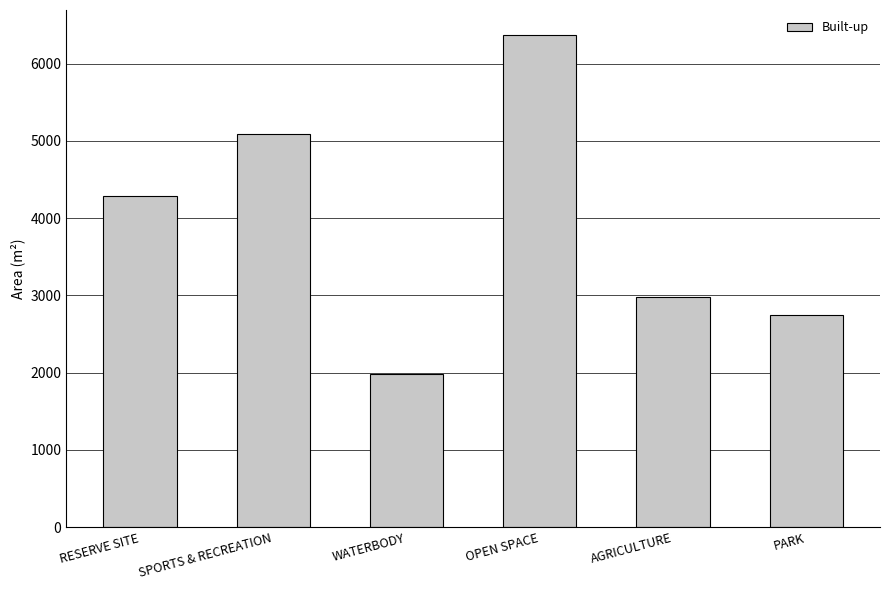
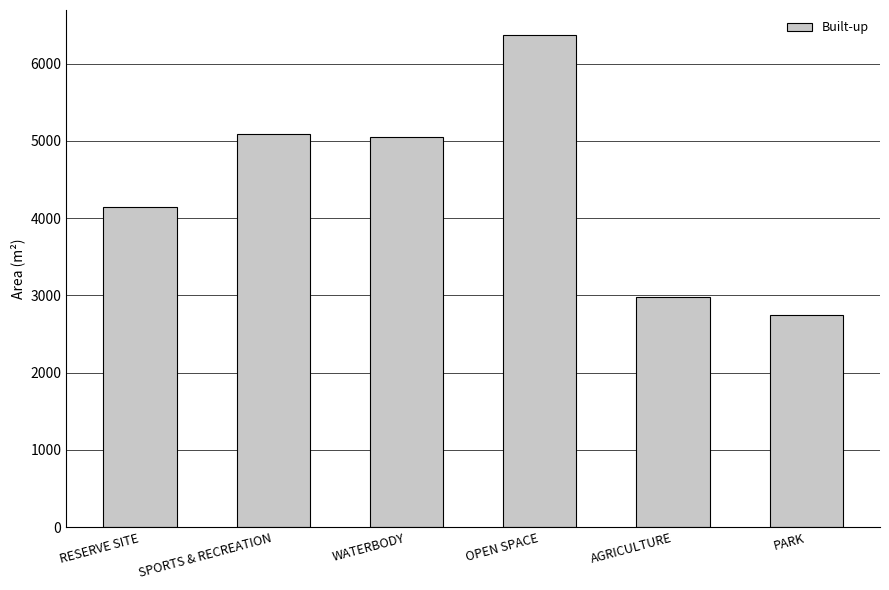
RESERVE SITE: 4300 -> 4100
WATERBODY: 2000 -> 5100
